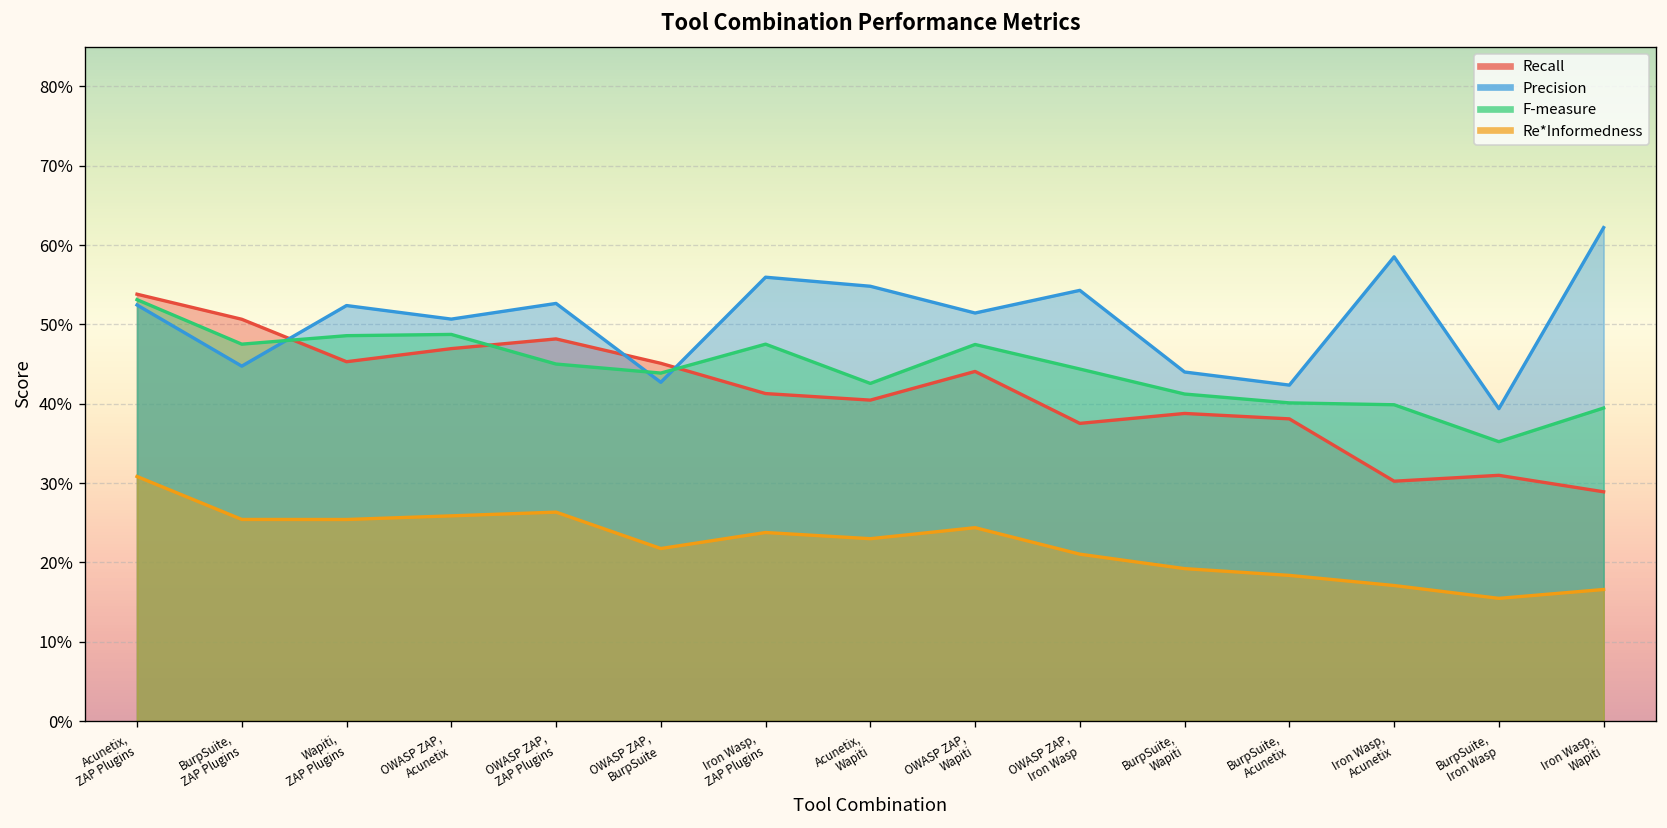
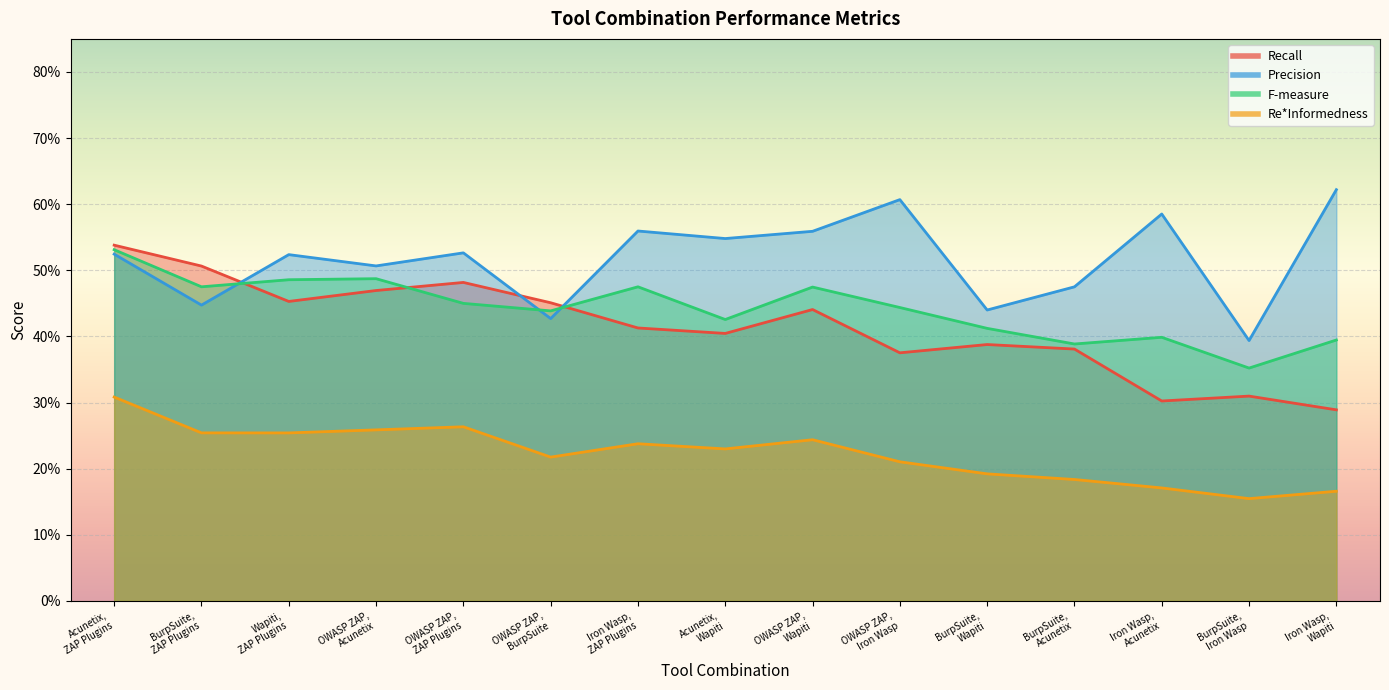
Precision, OWASP ZAP, Wapiti: 51% -> 56%
Precision, OWASP ZAP, Iron Wasp: 54% -> 61%
Precision, BurpSuite, Acunetix: 42% -> 47%
F-measure, BurpSuite, Acunetix: 40% -> 39%
